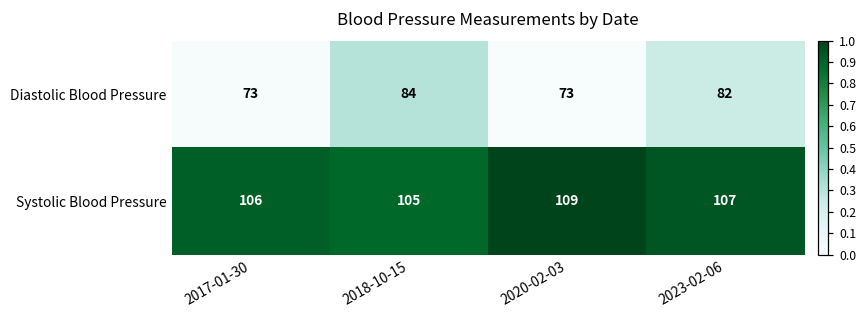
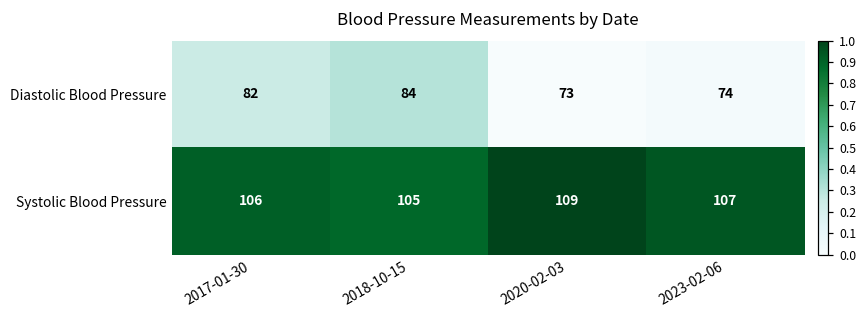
Diastolic Blood Pressure, 2017-01-30: 73 -> 82
Diastolic Blood Pressure, 2023-02-06: 82 -> 74
